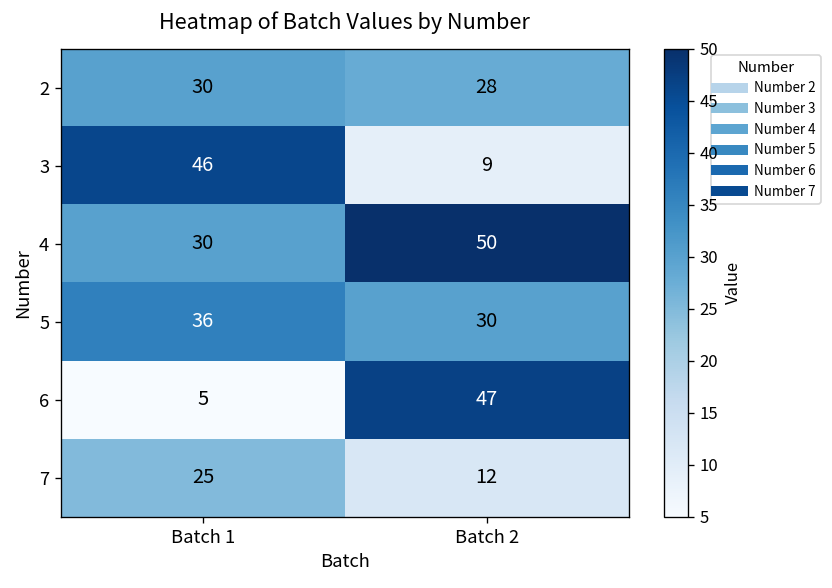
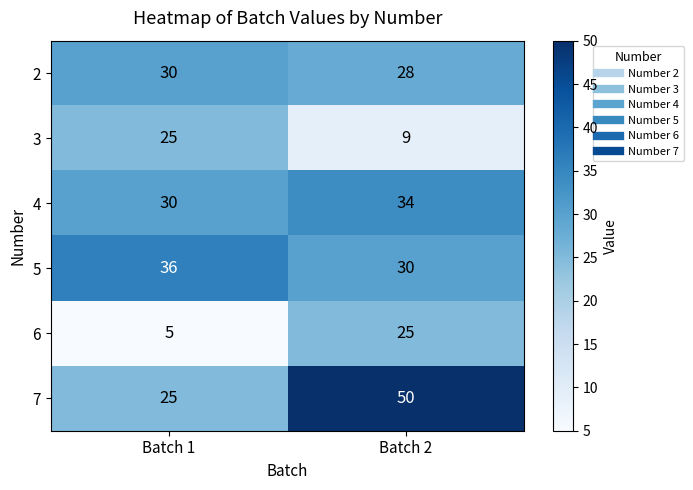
3, Batch 1: 46 -> 25
4, Batch 2: 50 -> 34
6, Batch 2: 47 -> 25
7, Batch 2: 12 -> 50
